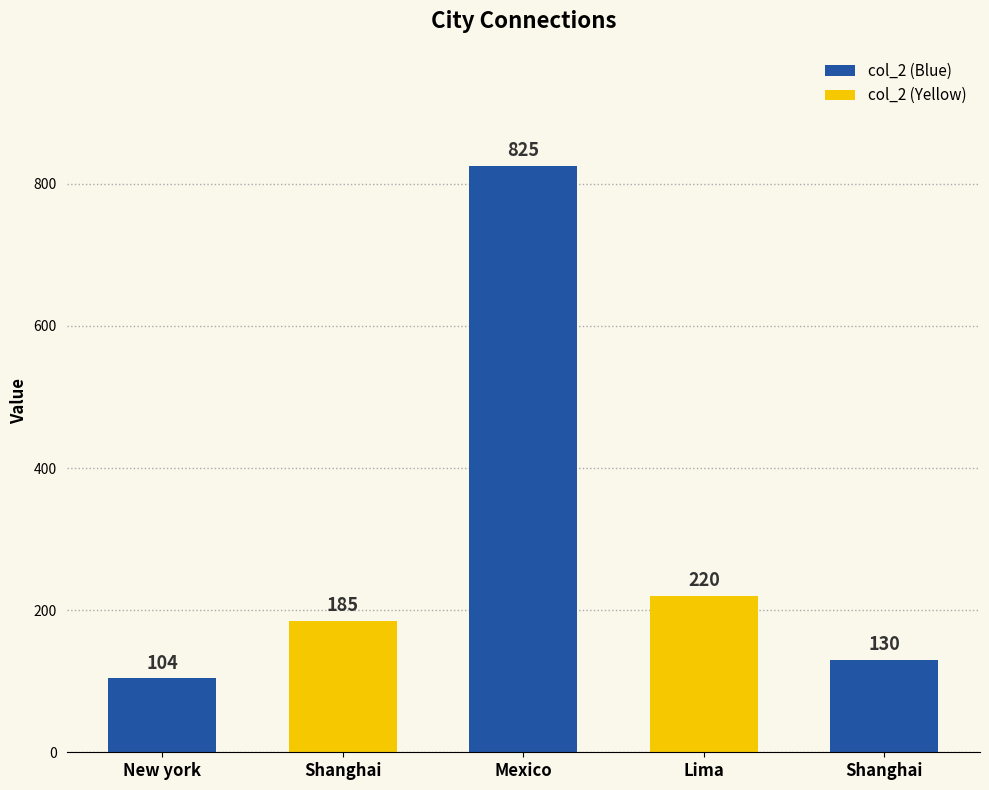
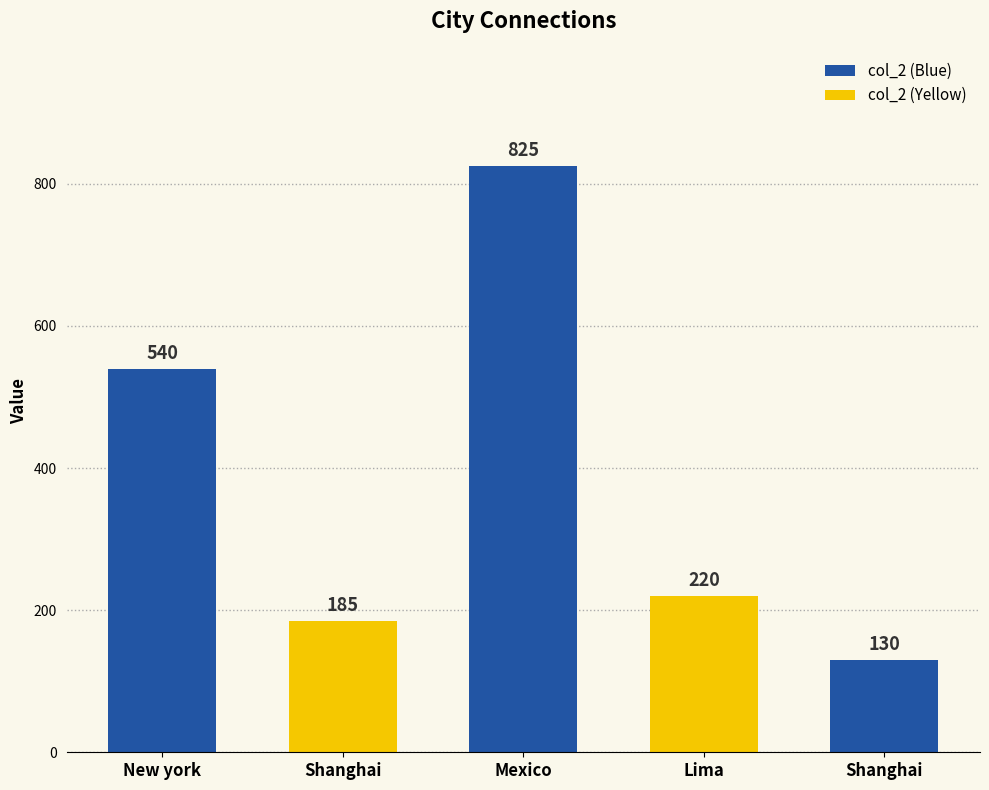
New york: 104 -> 540
